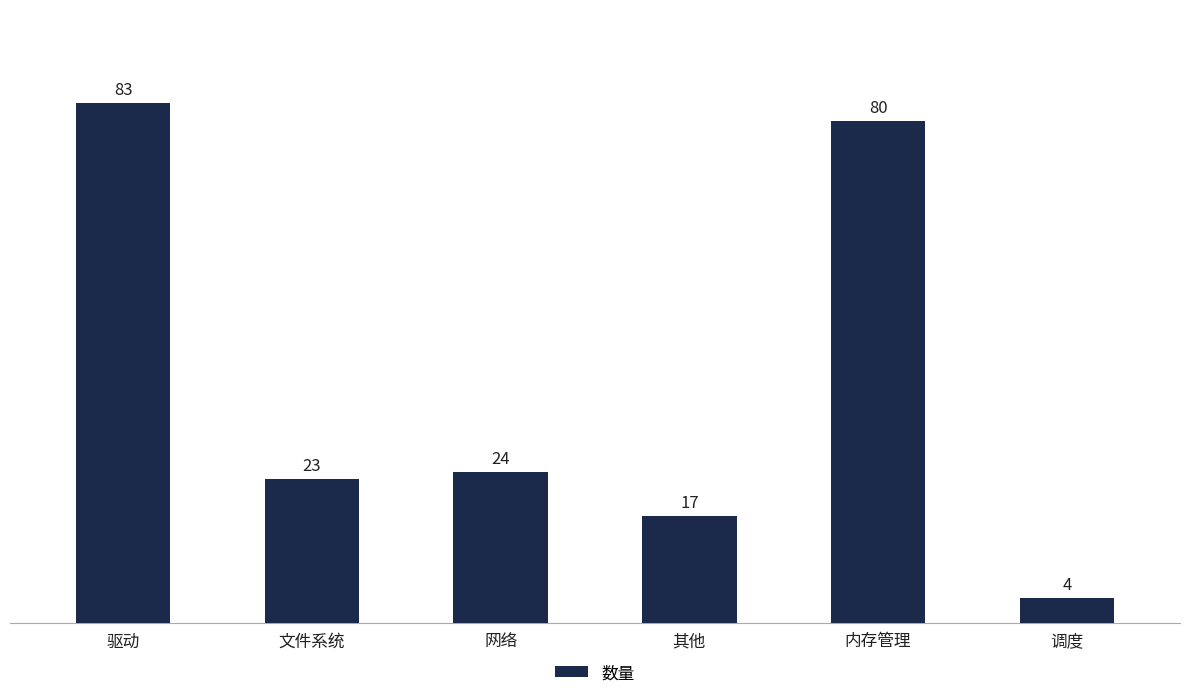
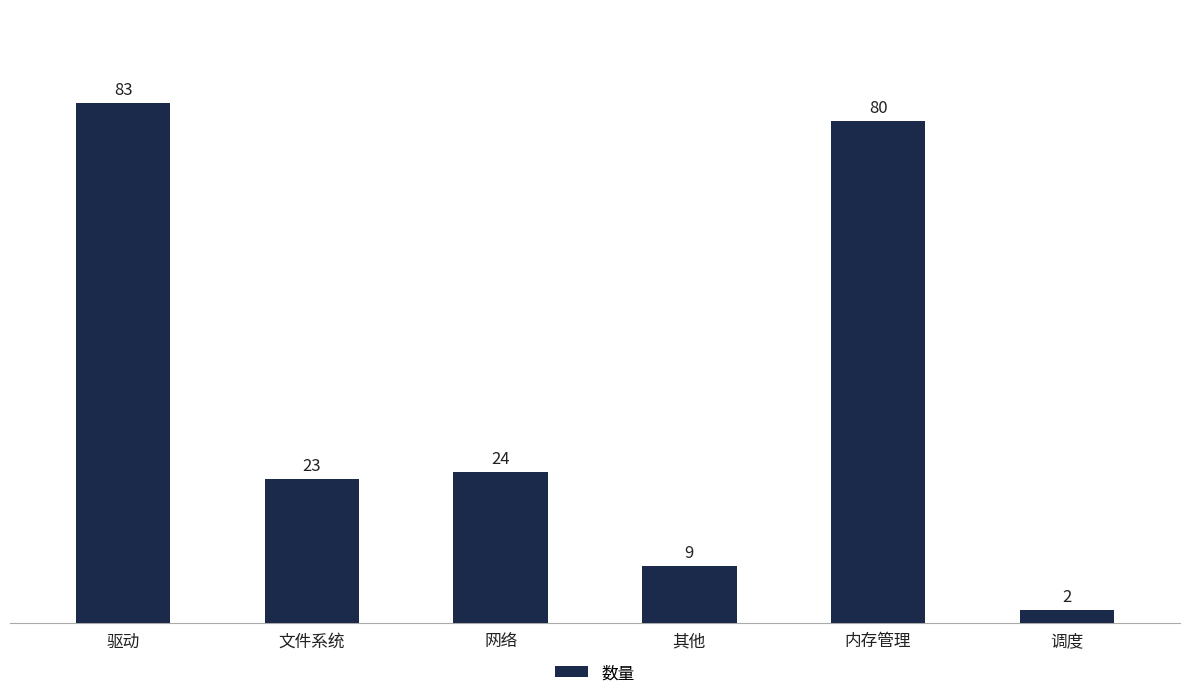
其他: 17 -> 9
调度: 4 -> 2
